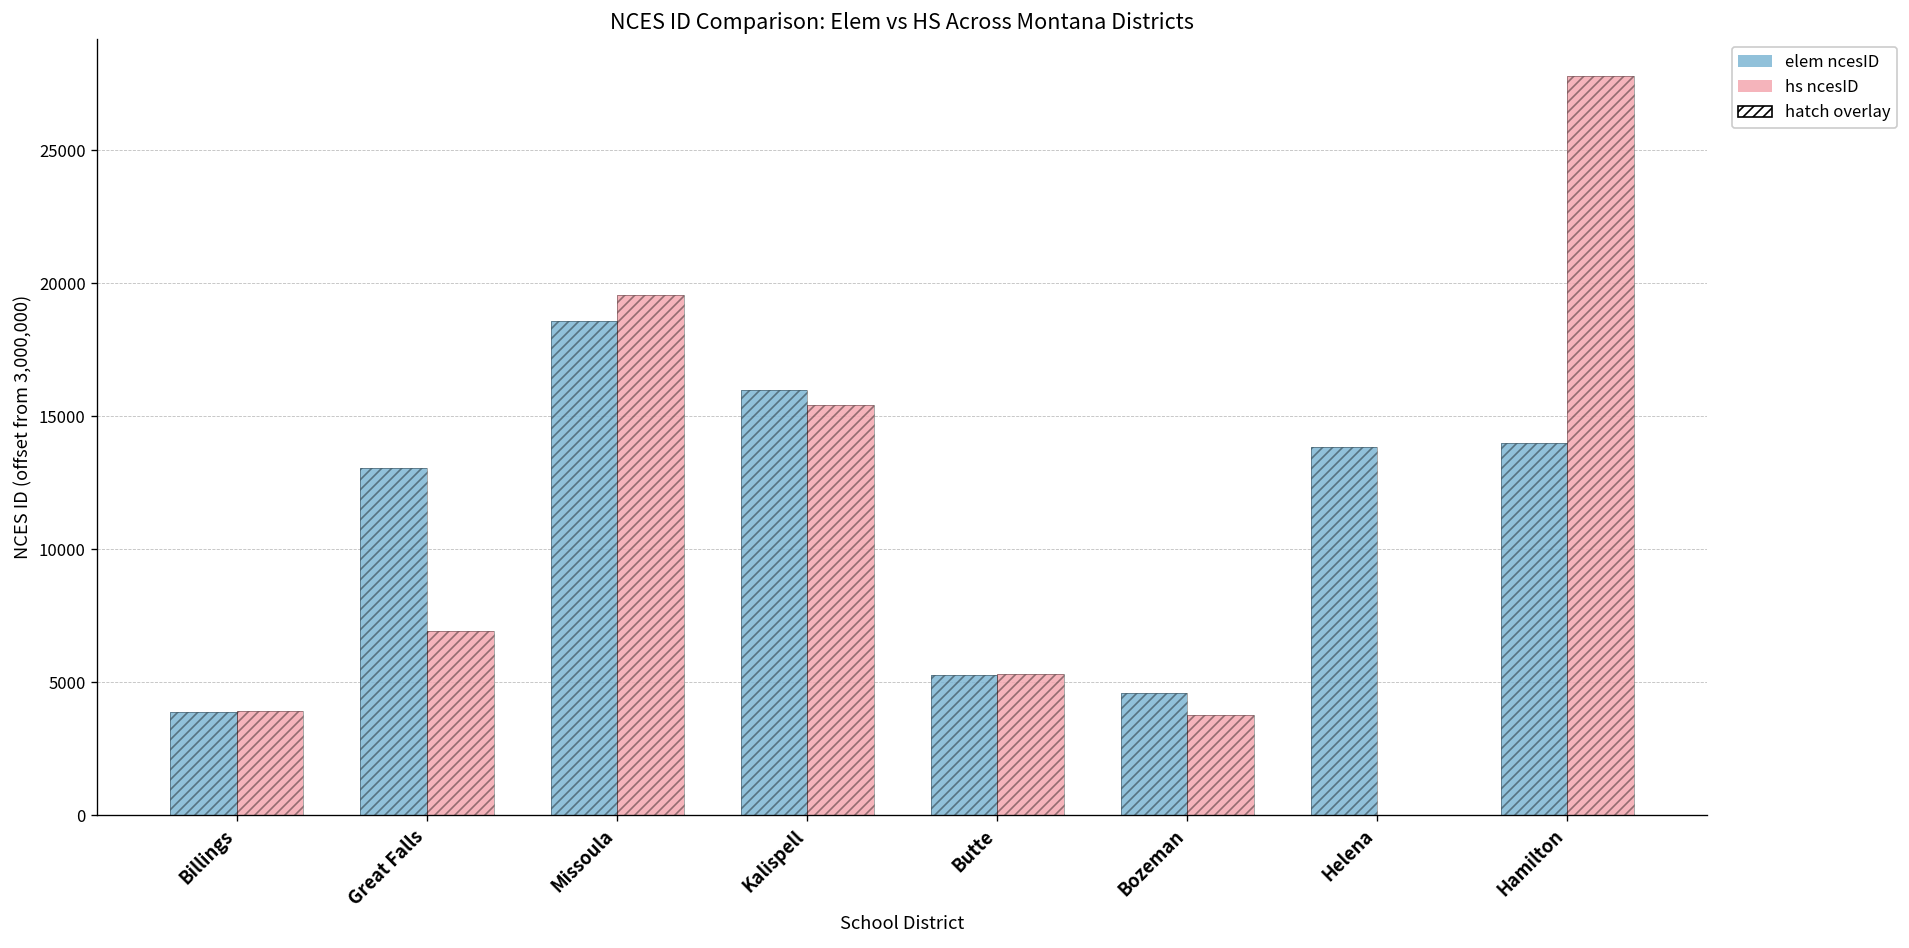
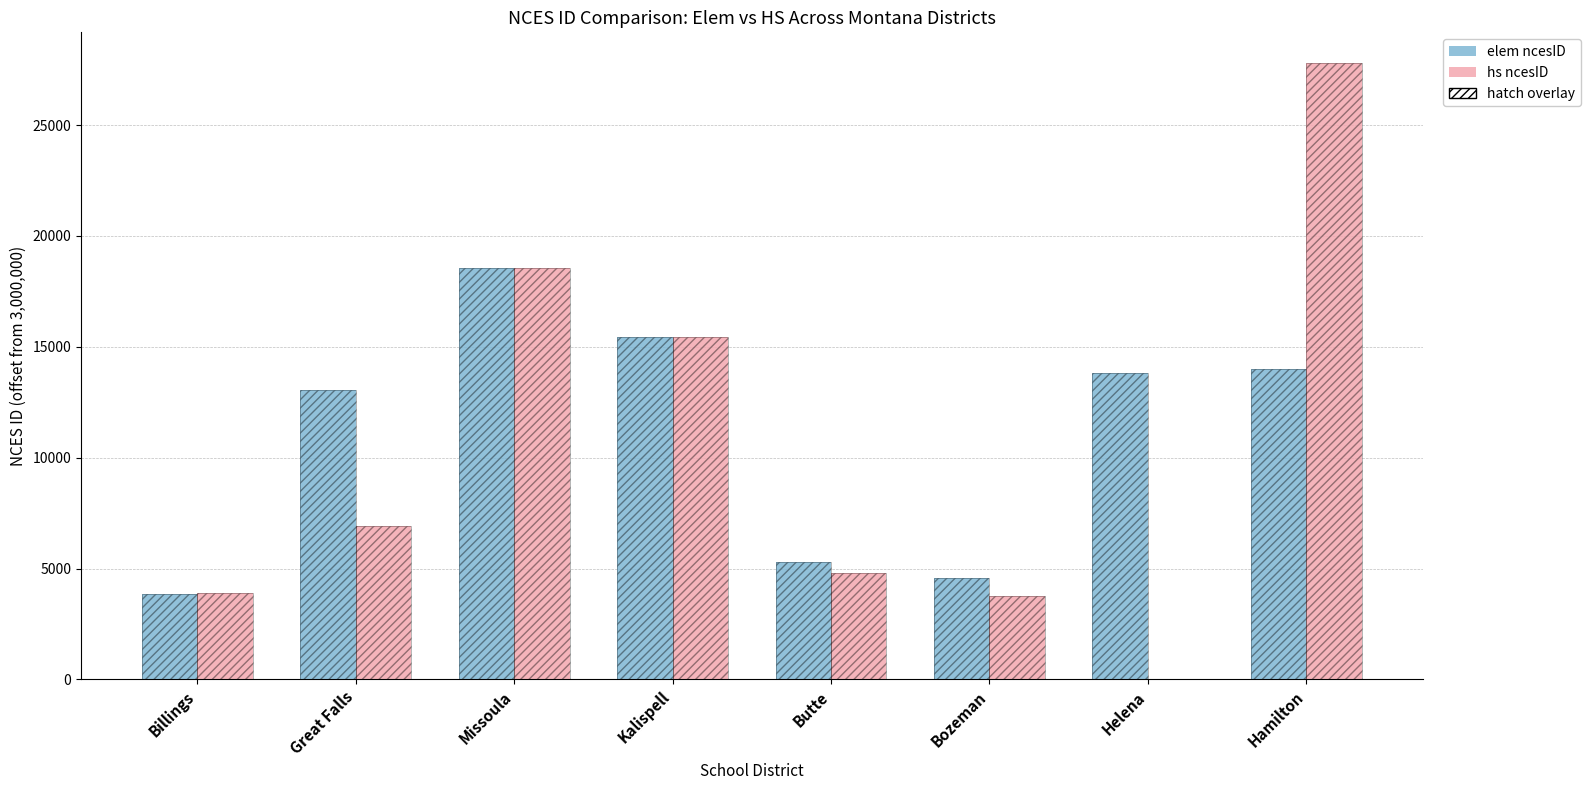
hs ncesID, Missoula: 19600 -> 18500
elem ncesID, Kalispell: 16000 -> 15500
hs ncesID, Butte: 5300 -> 4800
